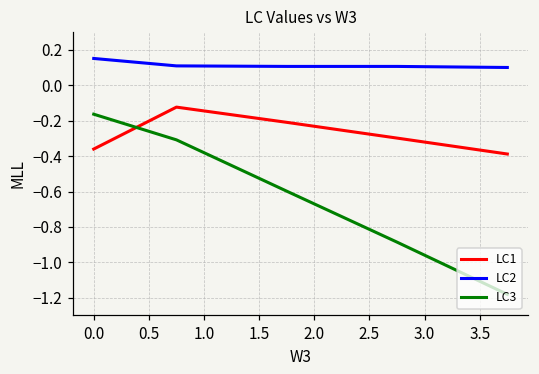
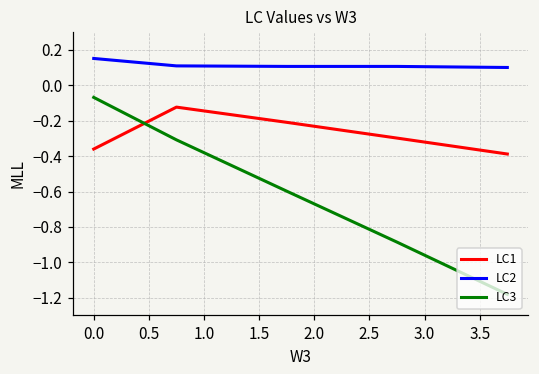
LC3, 0.0: -0.16 -> -0.07
